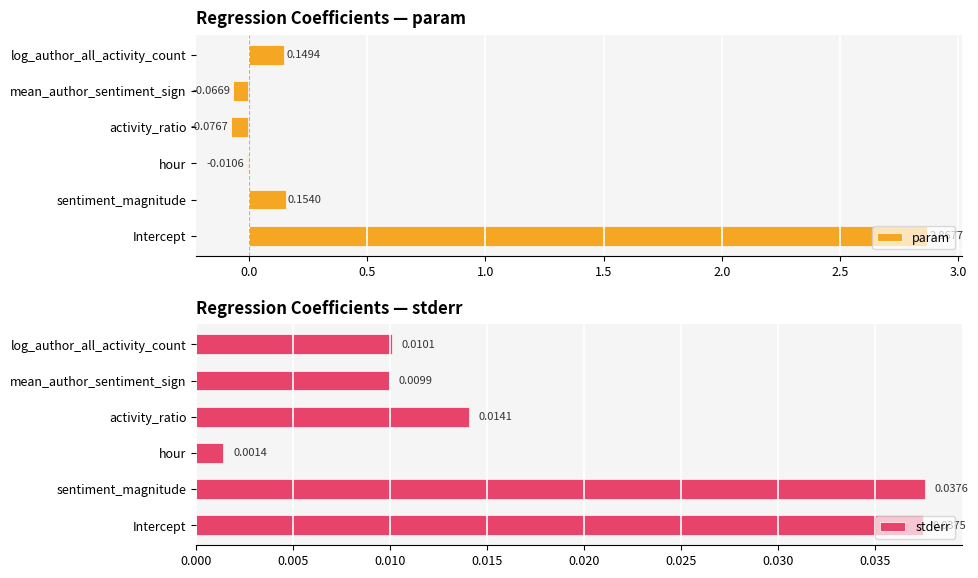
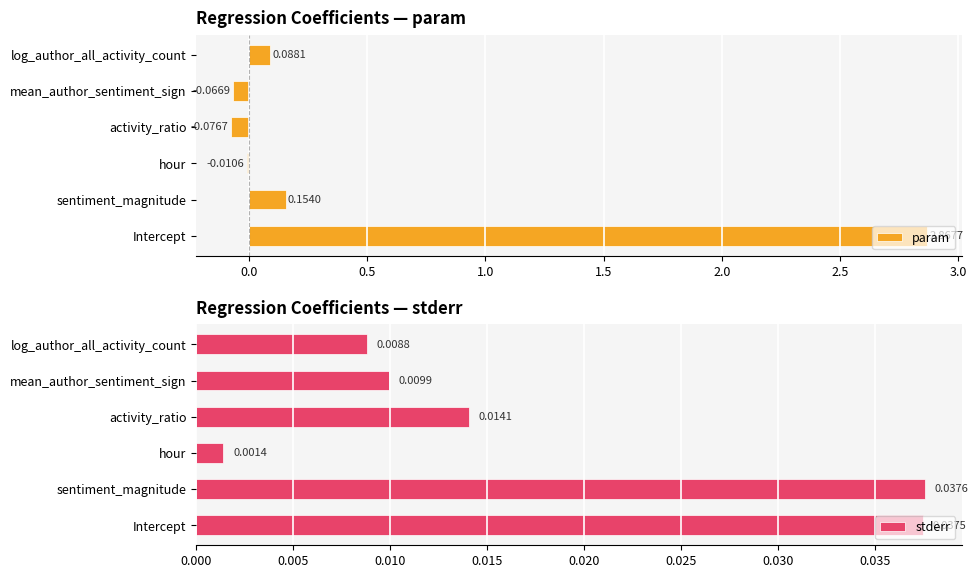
Regression Coefficients — param, log_author_all_activity_count: 0.1494 -> 0.0881
Regression Coefficients — stderr, log_author_all_activity_count: 0.0101 -> 0.0088
